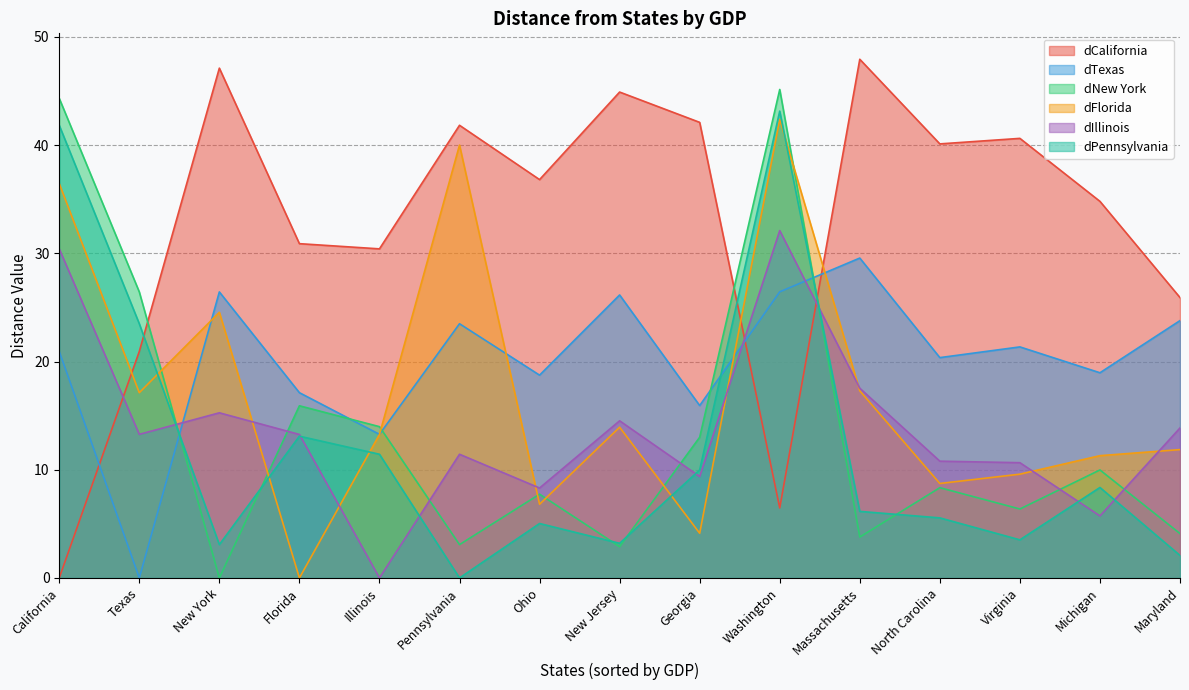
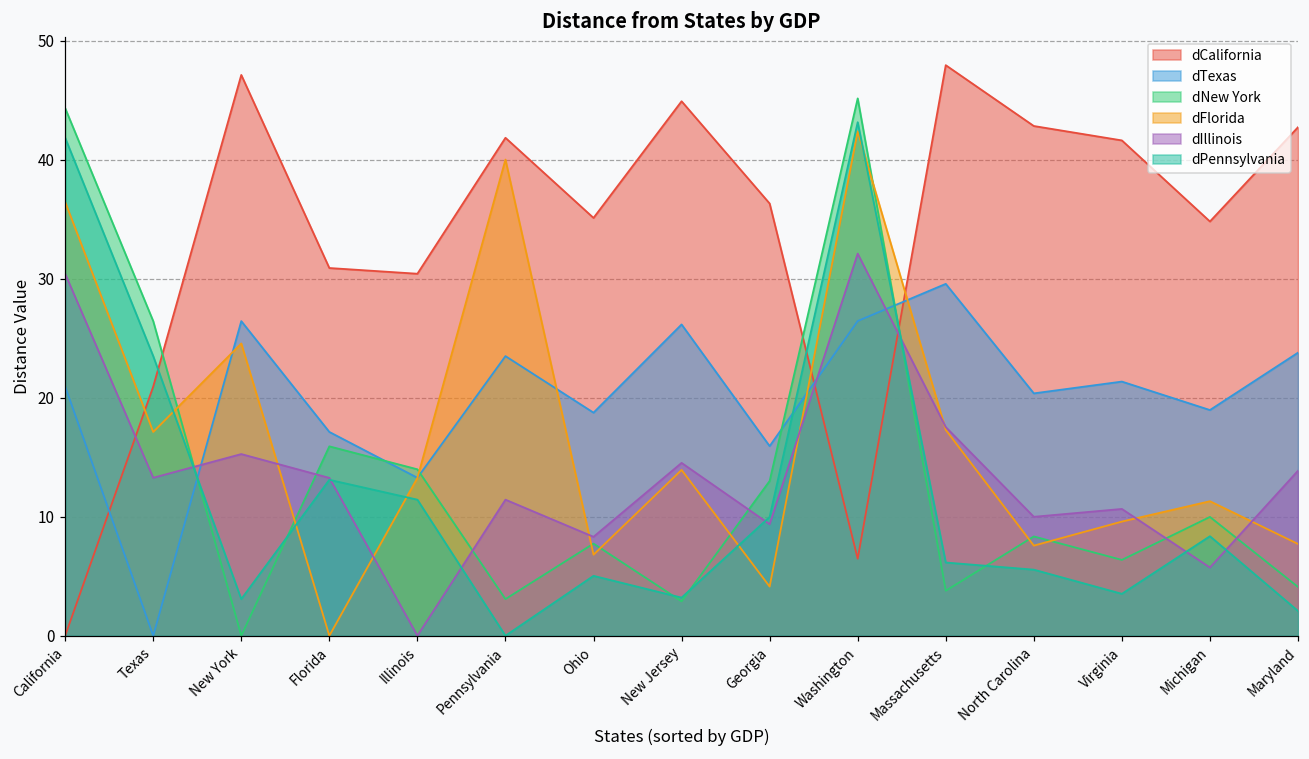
dCalifornia, Ohio: 36.8 -> 35.1
dCalifornia, Georgia: 42.1 -> 36.3
dCalifornia, North Carolina: 40.1 -> 42.8
dFlorida, North Carolina: 8.7 -> 7.6
dIllinois, North Carolina: 10.8 -> 10.0
dCalifornia, Virginia: 40.6 -> 41.6
dCalifornia, Maryland: 25.9 -> 42.7
dFlorida, Maryland: 11.9 -> 7.7
